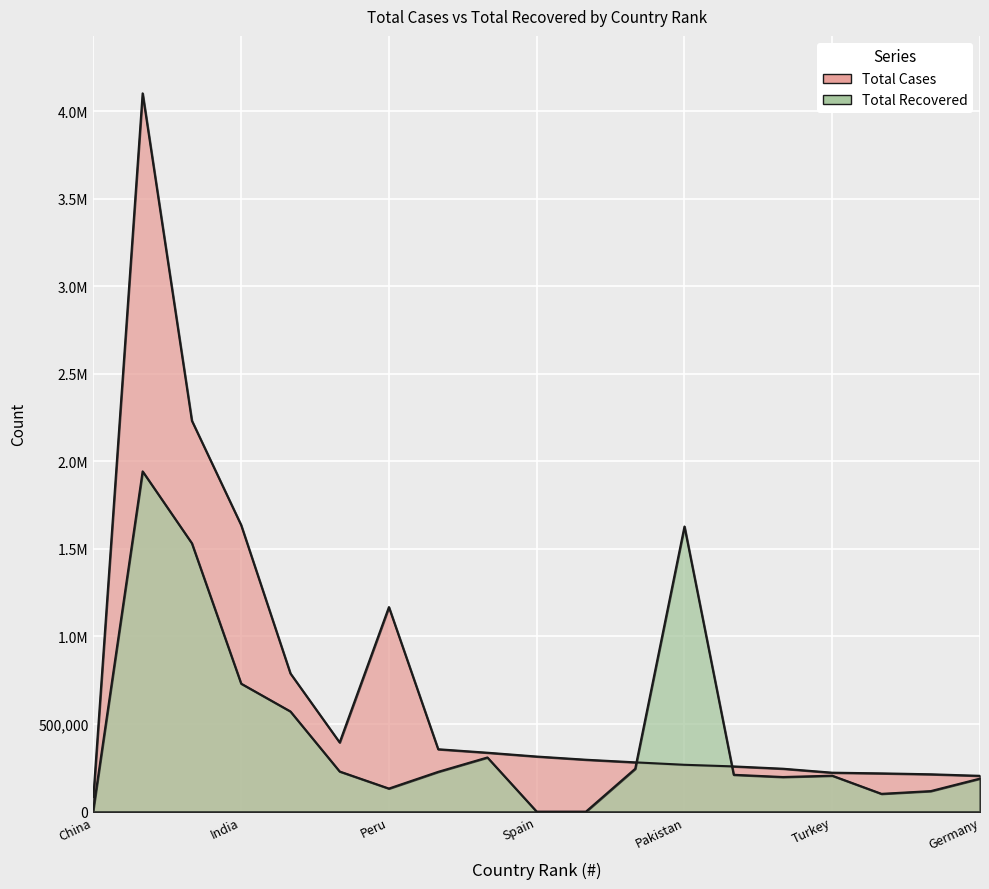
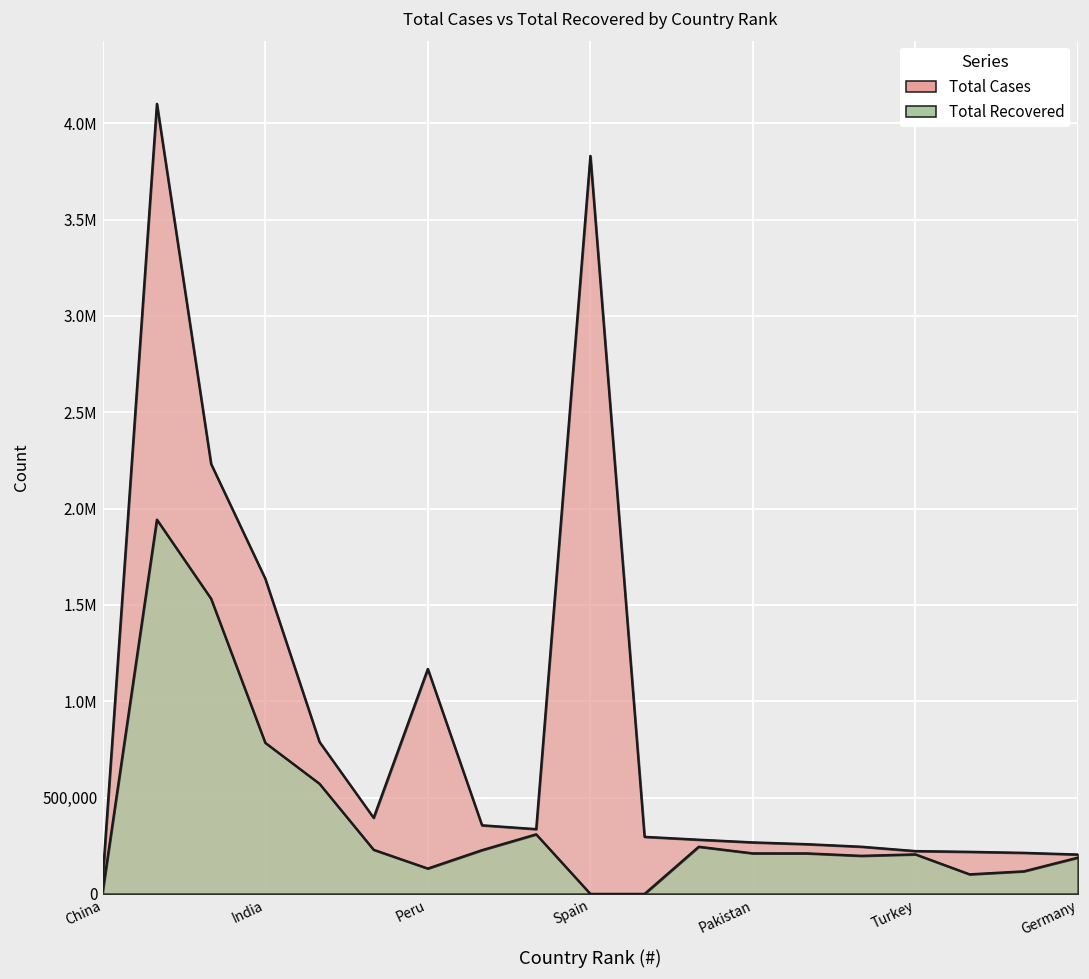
Total Recovered, India: 730,000 -> 780,000
Total Cases, Spain: 310,000 -> 3,830,000
Total Recovered, Pakistan: 1,630,000 -> 210,000
